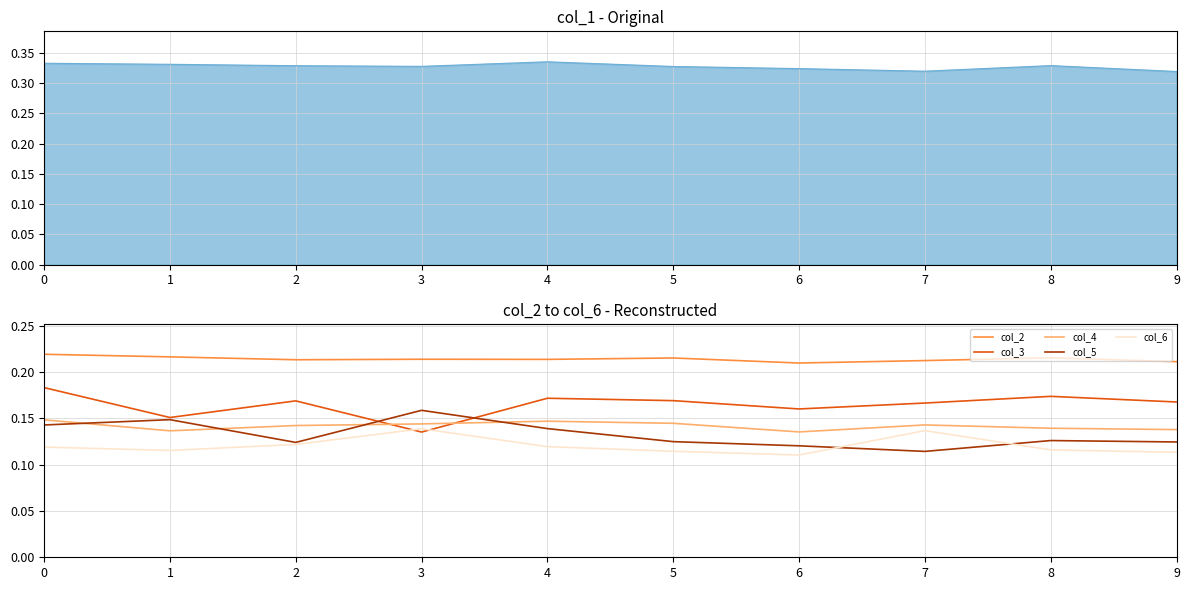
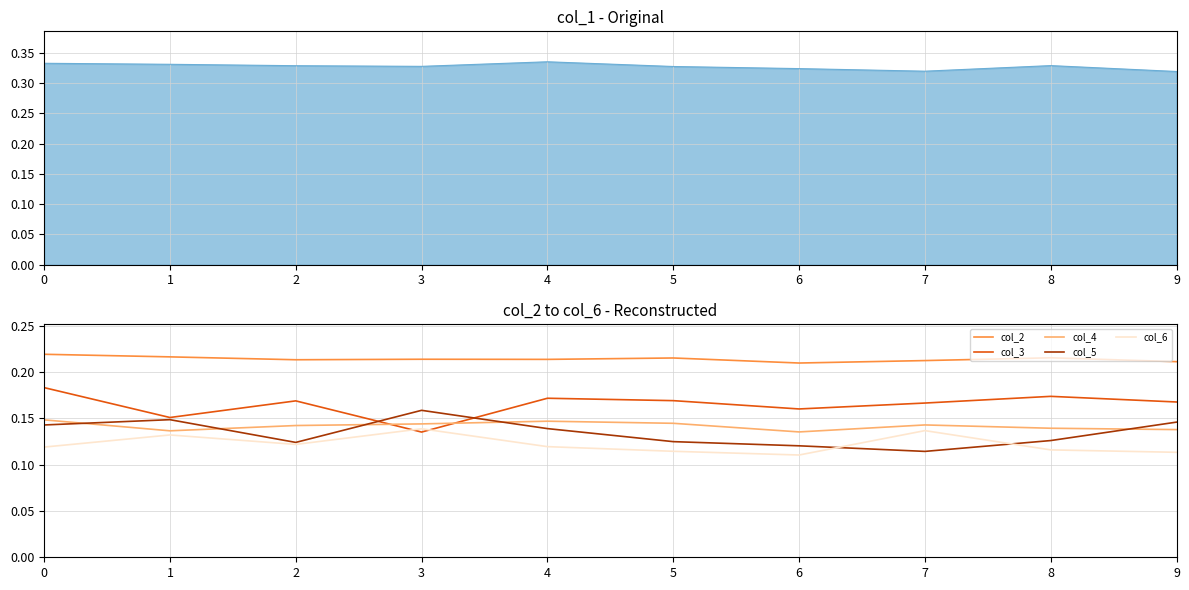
col_2 to col_6 - Reconstructed, col_6, 1: 0.12 -> 0.13
col_2 to col_6 - Reconstructed, col_5, 9: 0.12 -> 0.15
